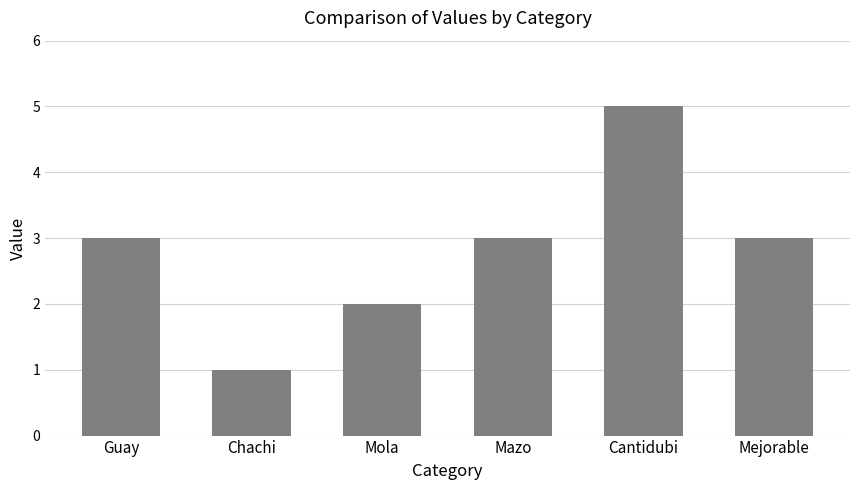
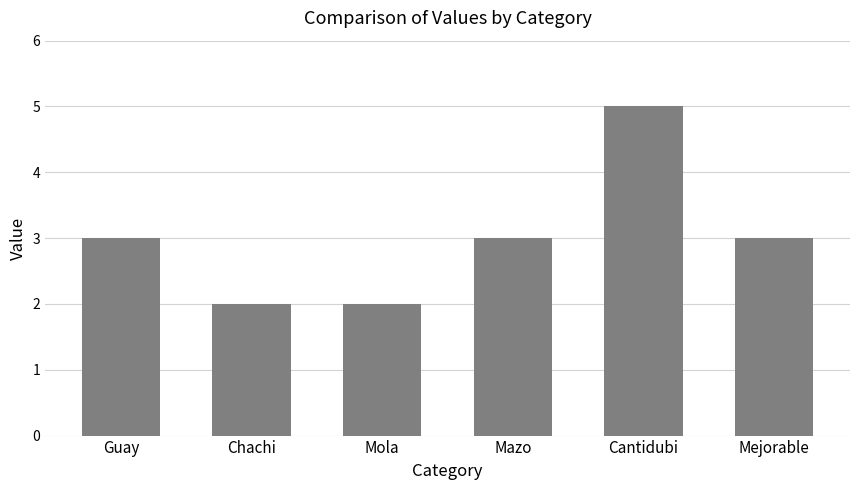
Chachi: 1 -> 2
